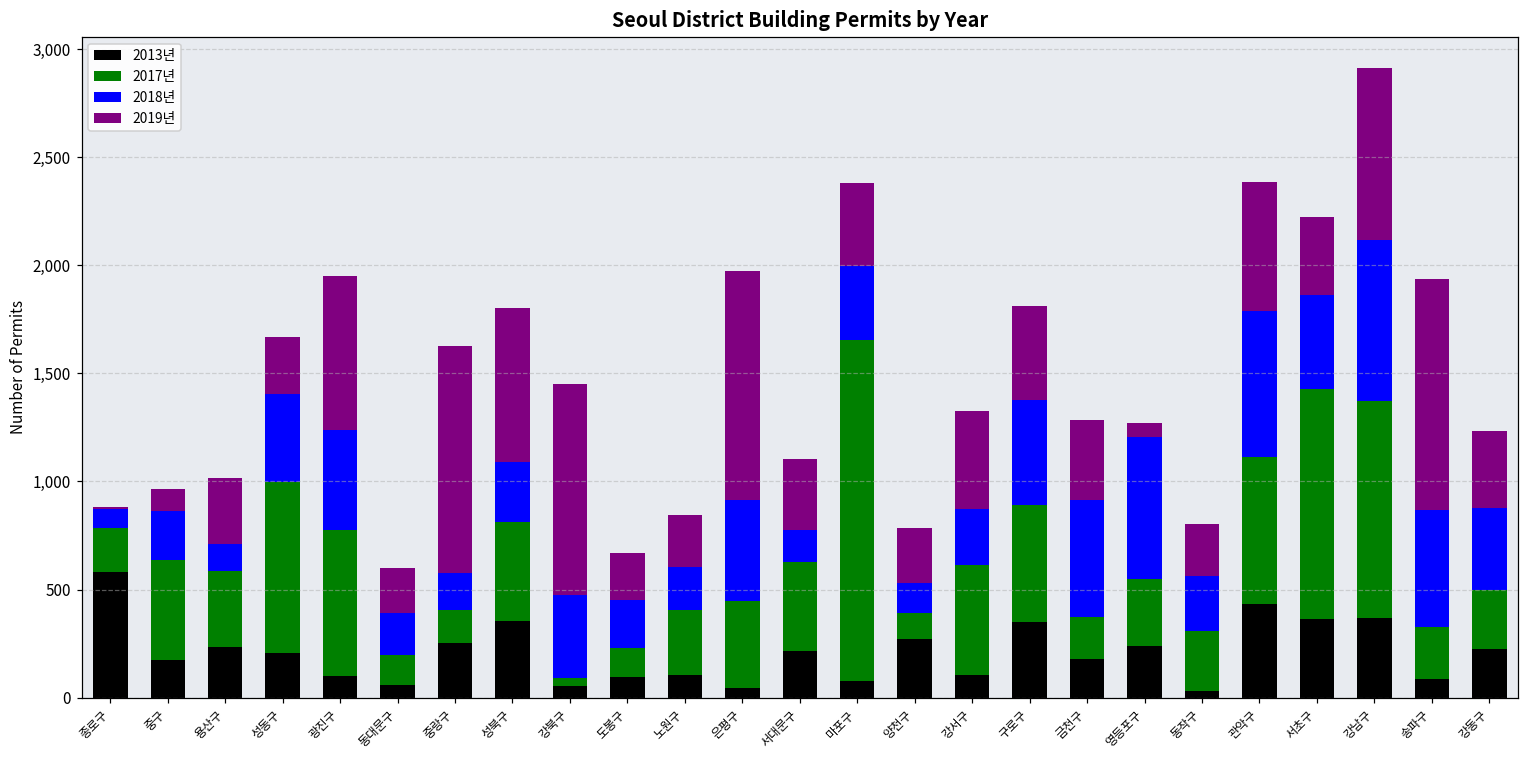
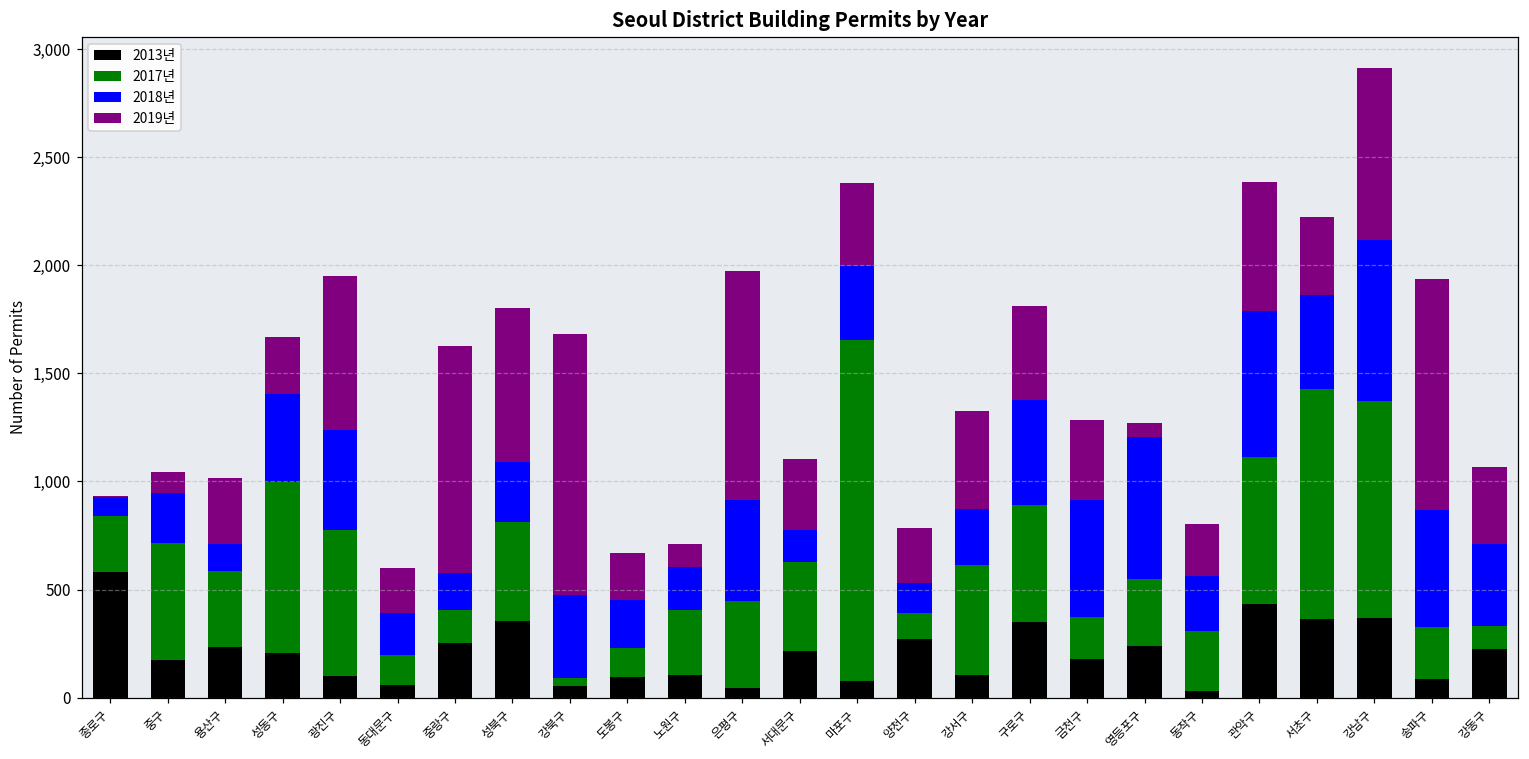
2017년, 종로구: 210 -> 260
2017년, 중구: 460 -> 540
2019년, 강북구: 980 -> 1,210
2019년, 노원구: 240 -> 110
2017년, 강동구: 270 -> 110
